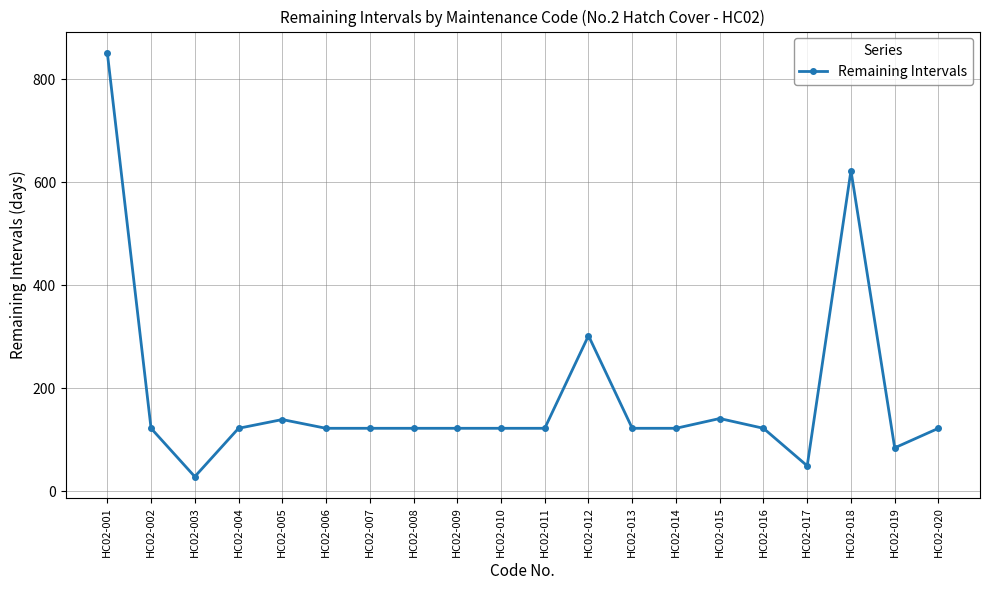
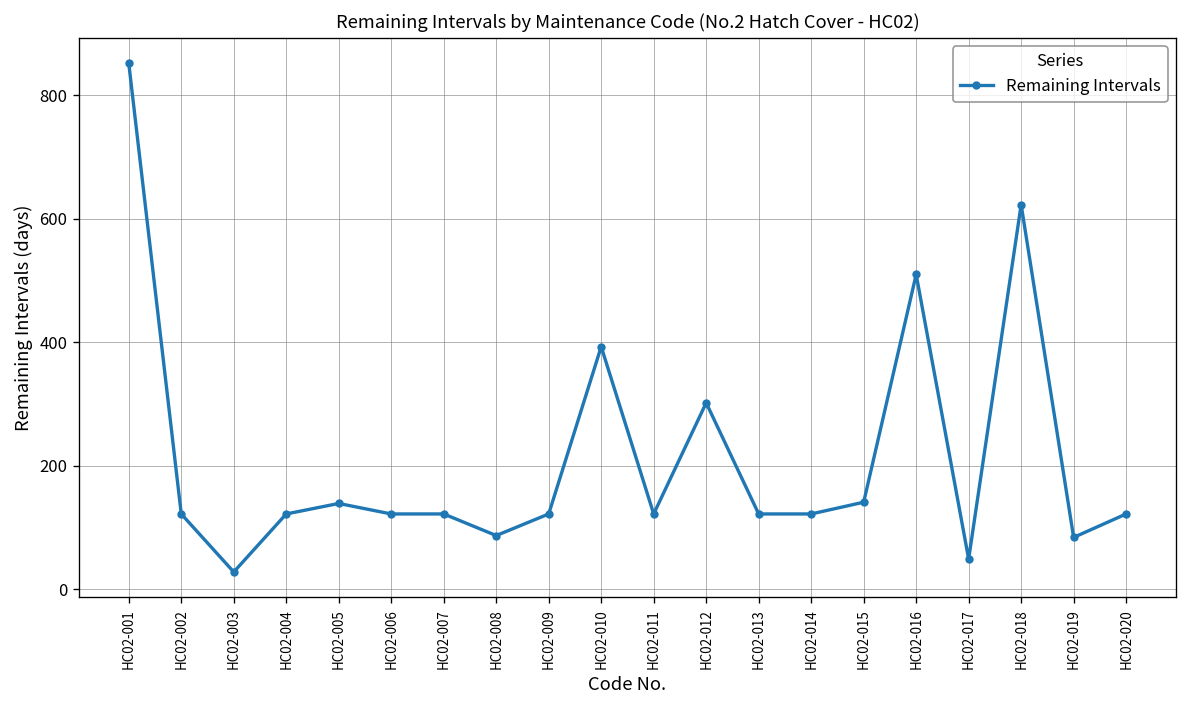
HC02-008: 120 -> 90
HC02-010: 120 -> 390
HC02-016: 120 -> 510
